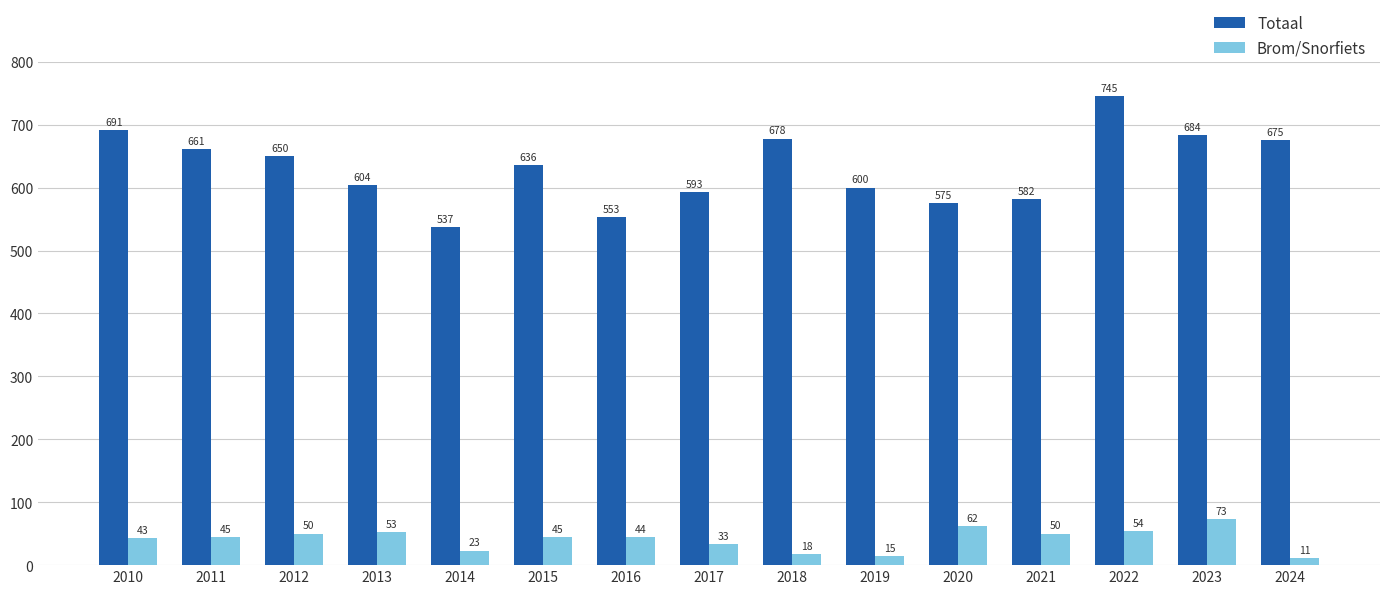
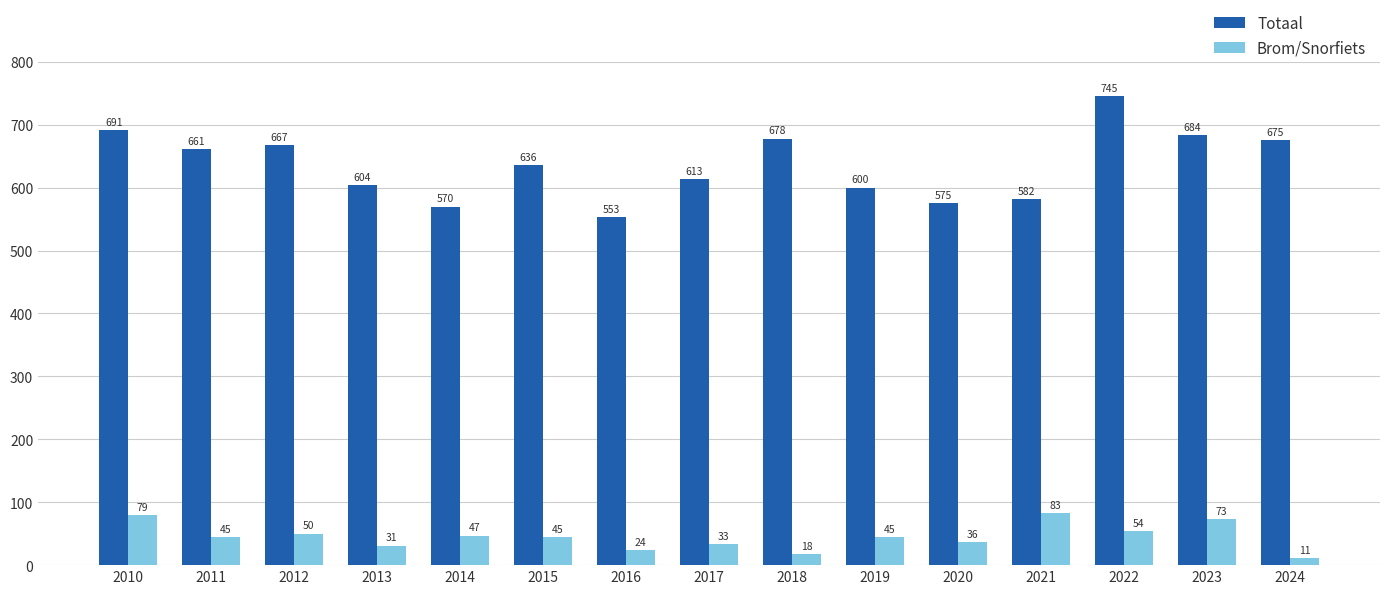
Brom/Snorfiets, 2010: 43 -> 79
Totaal, 2012: 650 -> 667
Brom/Snorfiets, 2013: 53 -> 31
Totaal, 2014: 537 -> 570
Brom/Snorfiets, 2014: 23 -> 47
Brom/Snorfiets, 2016: 44 -> 24
Totaal, 2017: 593 -> 613
Brom/Snorfiets, 2019: 15 -> 45
Brom/Snorfiets, 2020: 62 -> 36
Brom/Snorfiets, 2021: 50 -> 83
